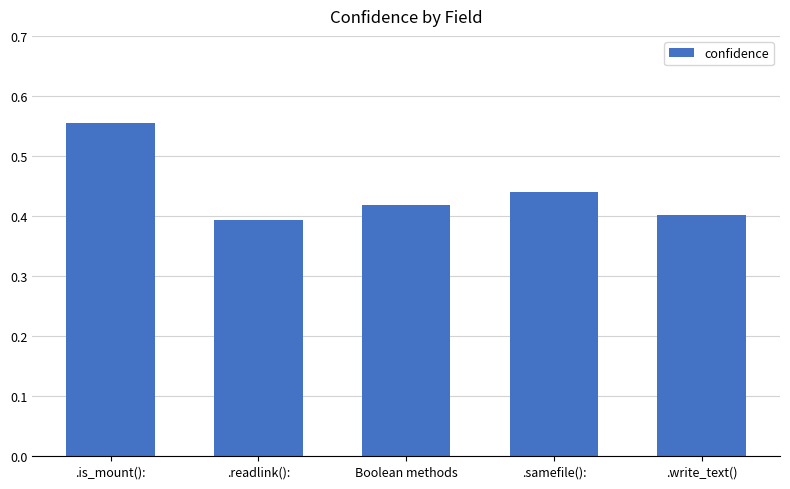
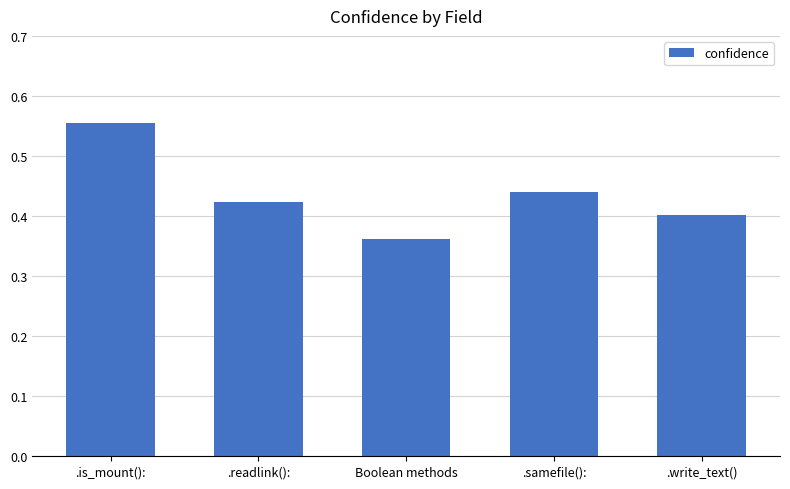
.readlink():: 0.39 -> 0.42
Boolean methods: 0.42 -> 0.36
